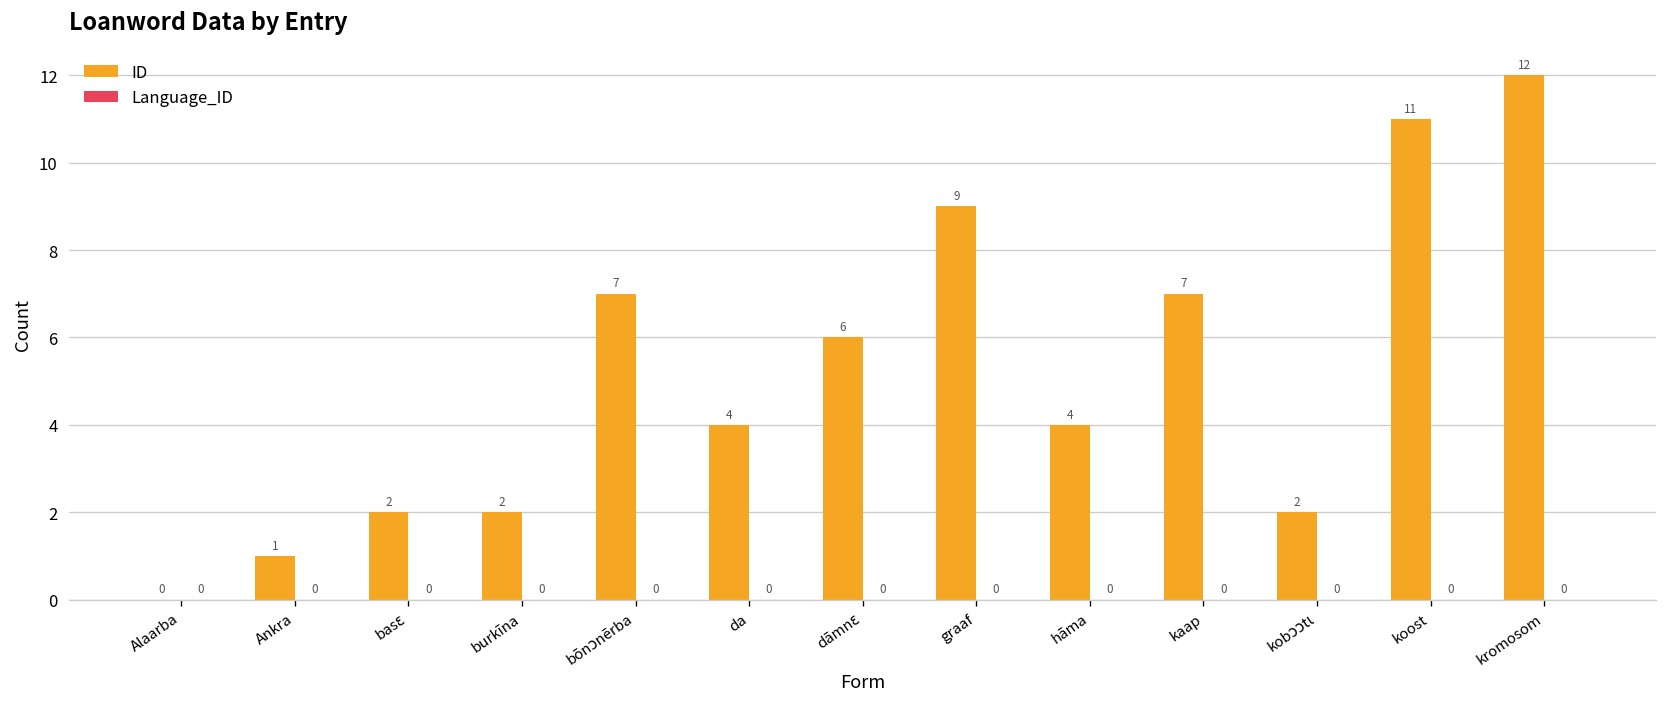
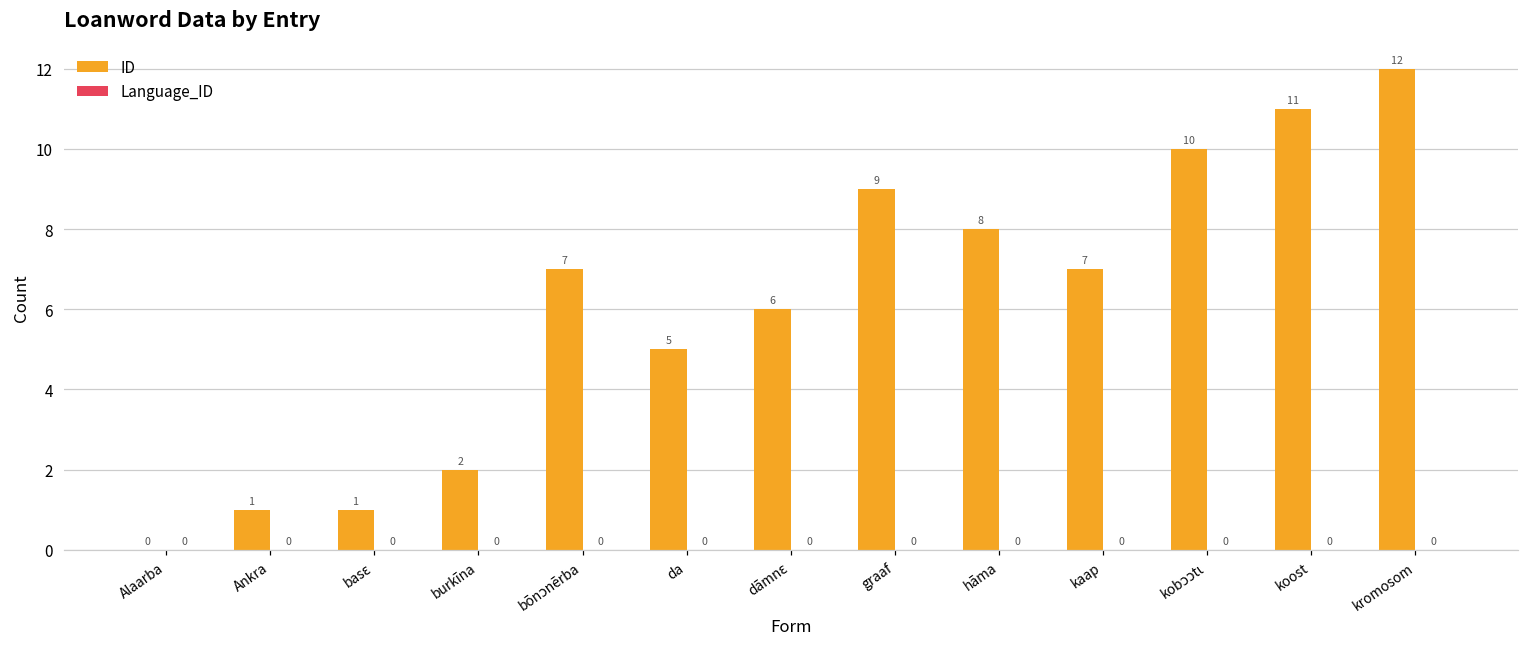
ID, basɛ: 2 -> 1
ID, da: 4 -> 5
ID, hãma: 4 -> 8
ID, kobɔɔtɩ: 2 -> 10
